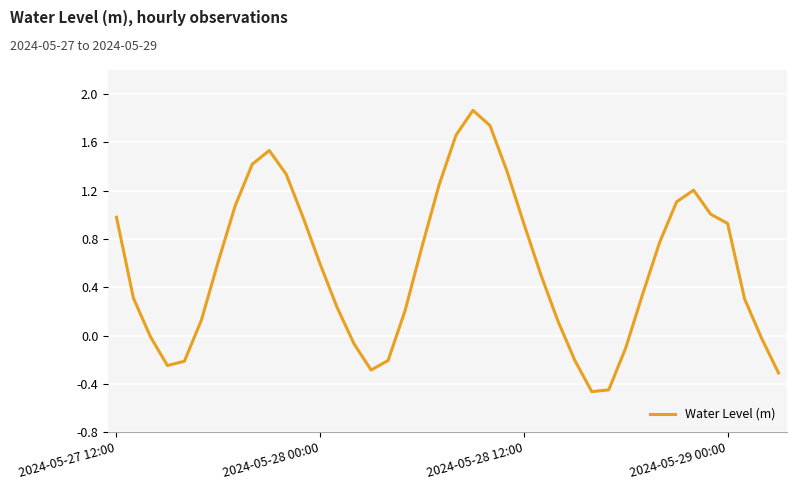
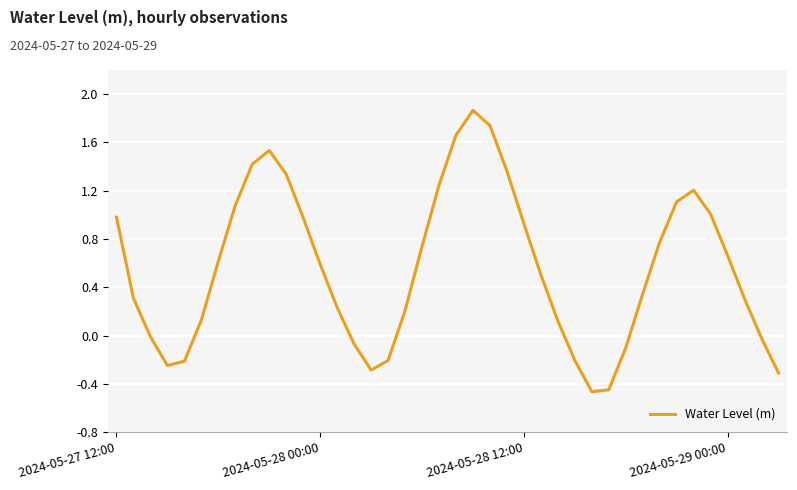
2024-05-29 00:00: 0.93 -> 0.66
